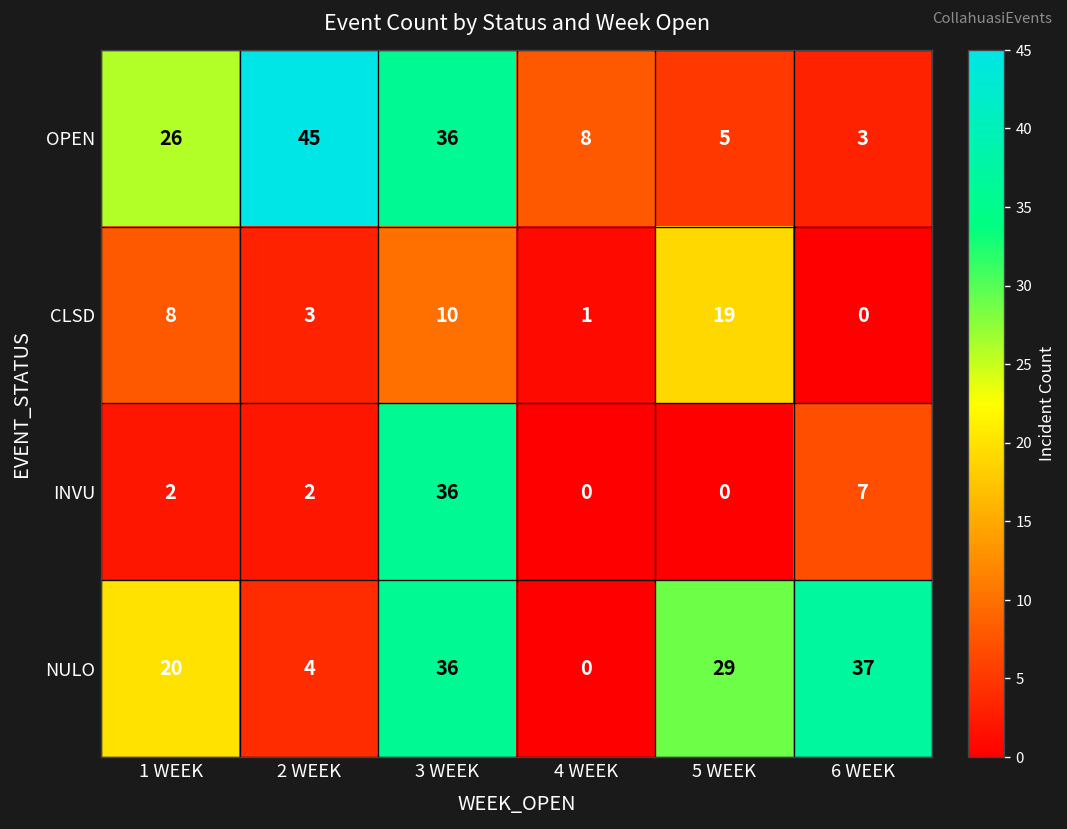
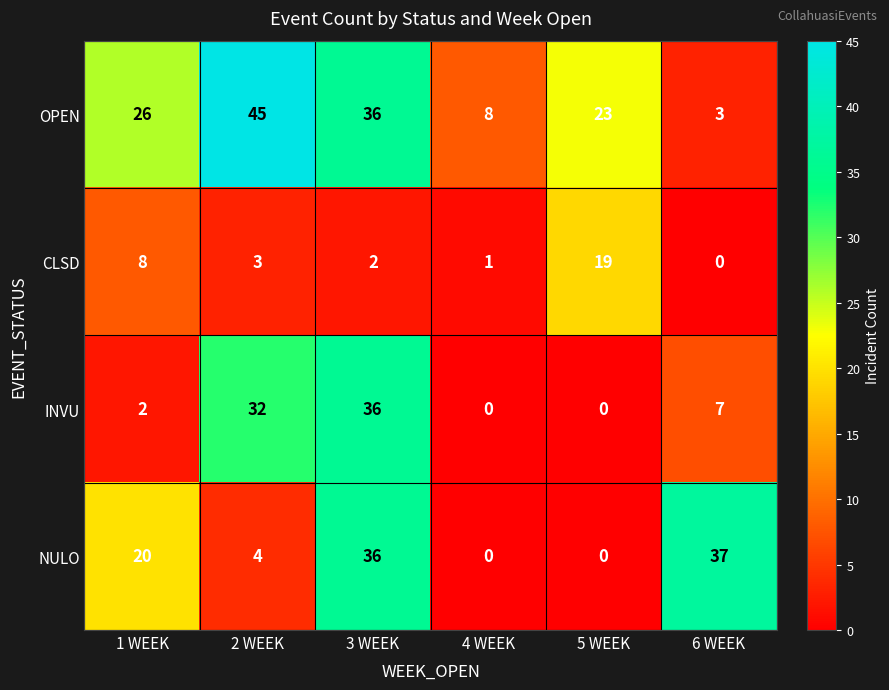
OPEN, 5 WEEK: 5 -> 23
CLSD, 3 WEEK: 10 -> 2
INVU, 2 WEEK: 2 -> 32
NULO, 5 WEEK: 29 -> 0
